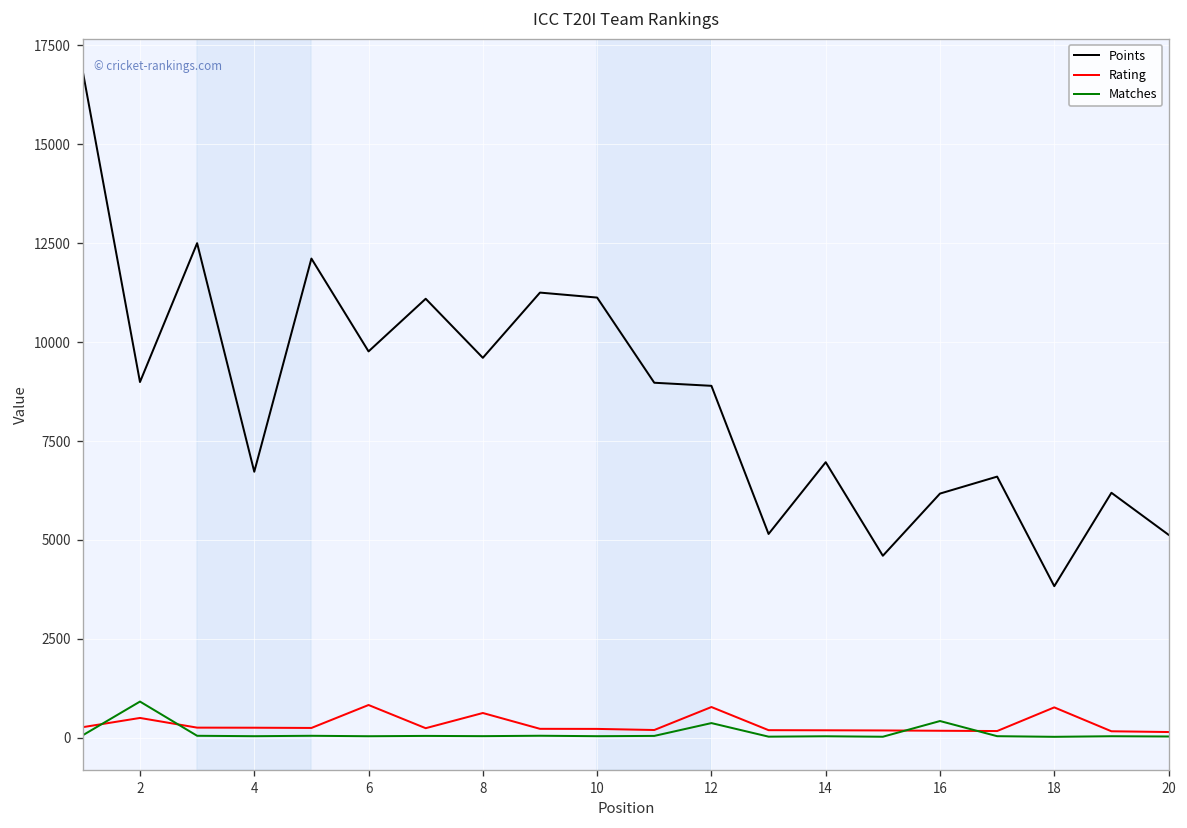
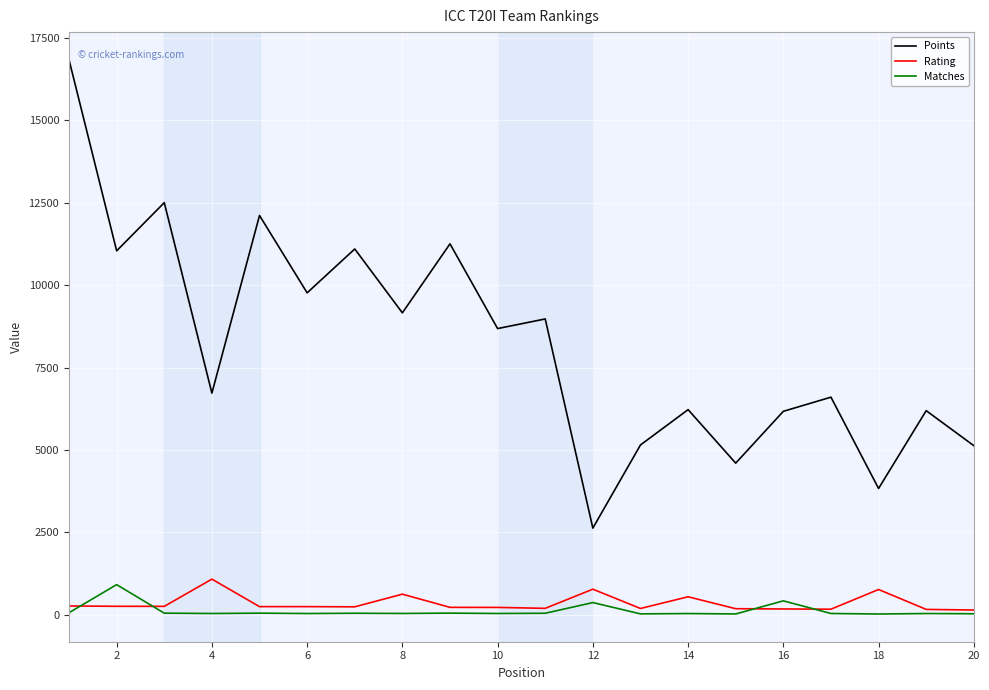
Points, 2: 9000 -> 11000
Rating, 2: 500 -> 300
Rating, 4: 300 -> 1100
Rating, 6: 800 -> 200
Points, 8: 9600 -> 9200
Points, 10: 11100 -> 8700
Points, 12: 8900 -> 2600
Points, 14: 7000 -> 6200
Rating, 14: 200 -> 500
